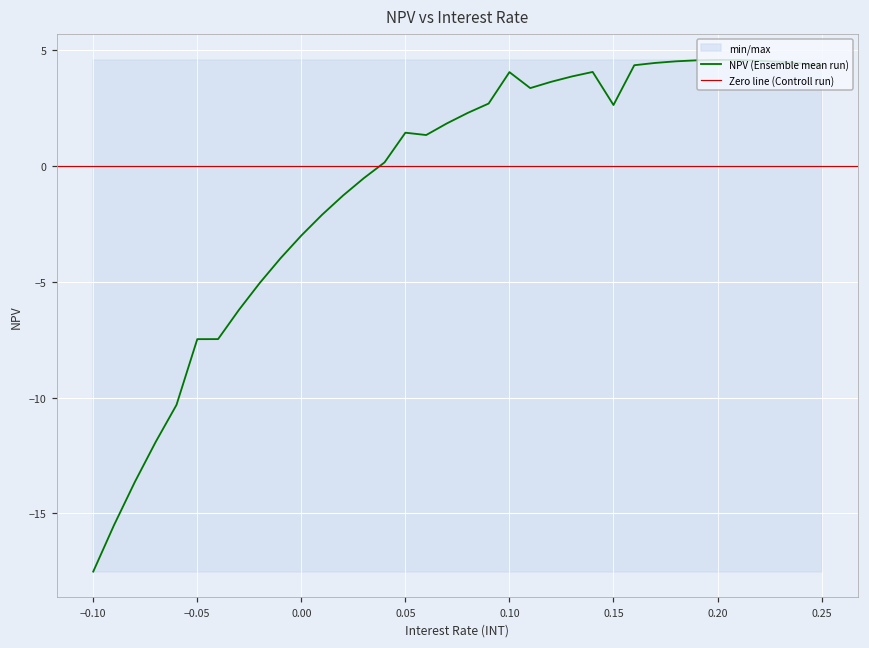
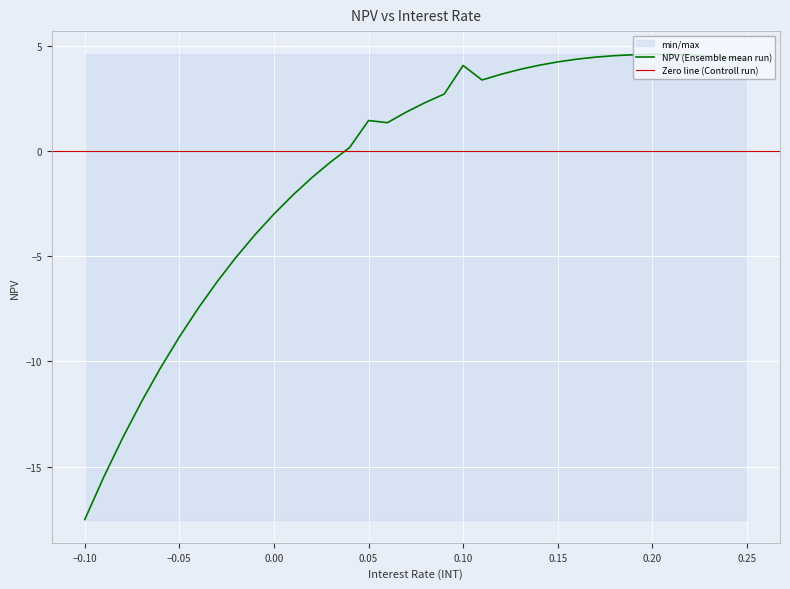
NPV (Ensemble mean run), −0.05: -7.5 -> -8.8
NPV (Ensemble mean run), 0.15: 2.6 -> 4.2
